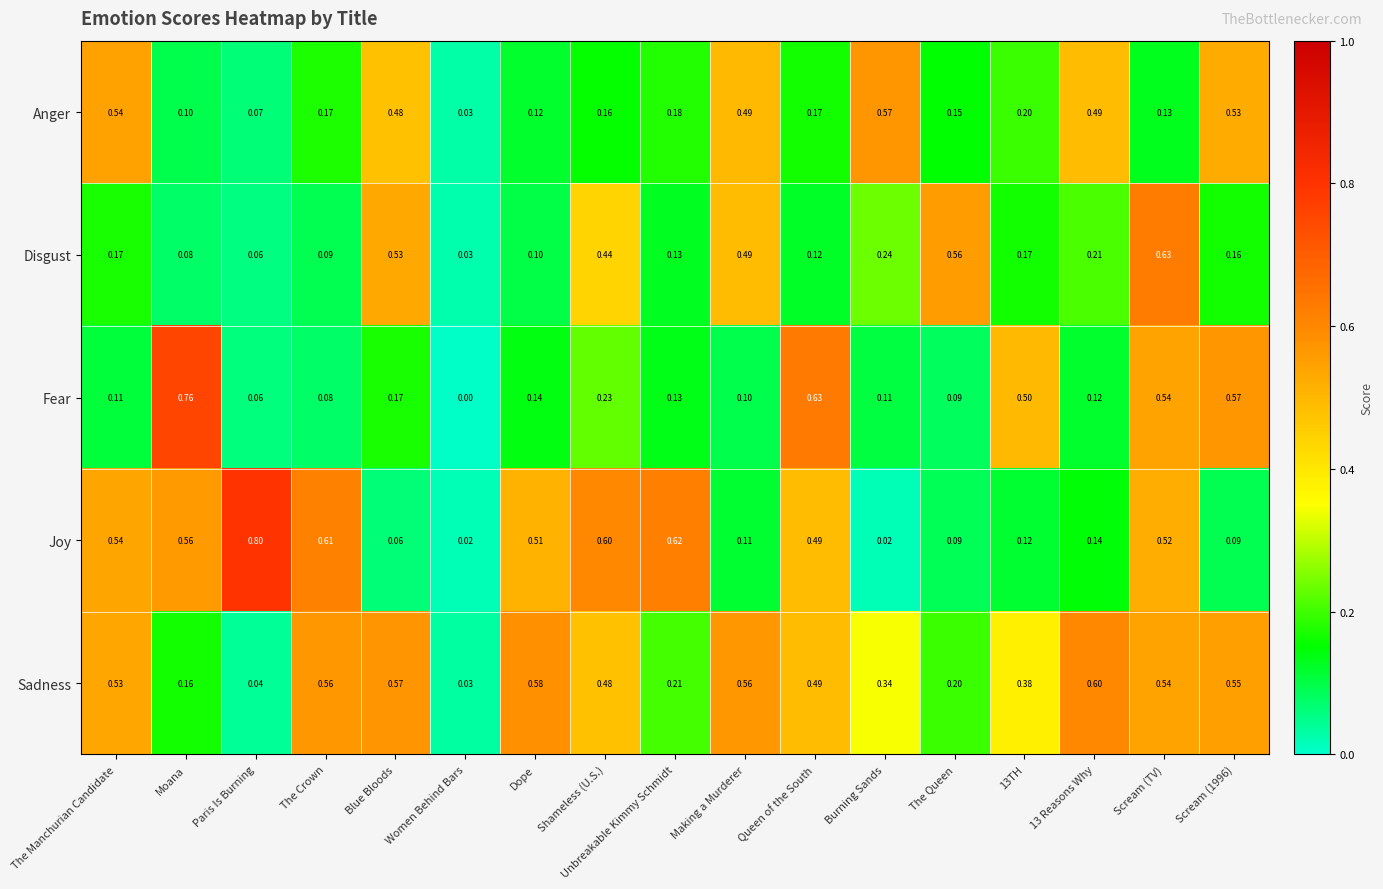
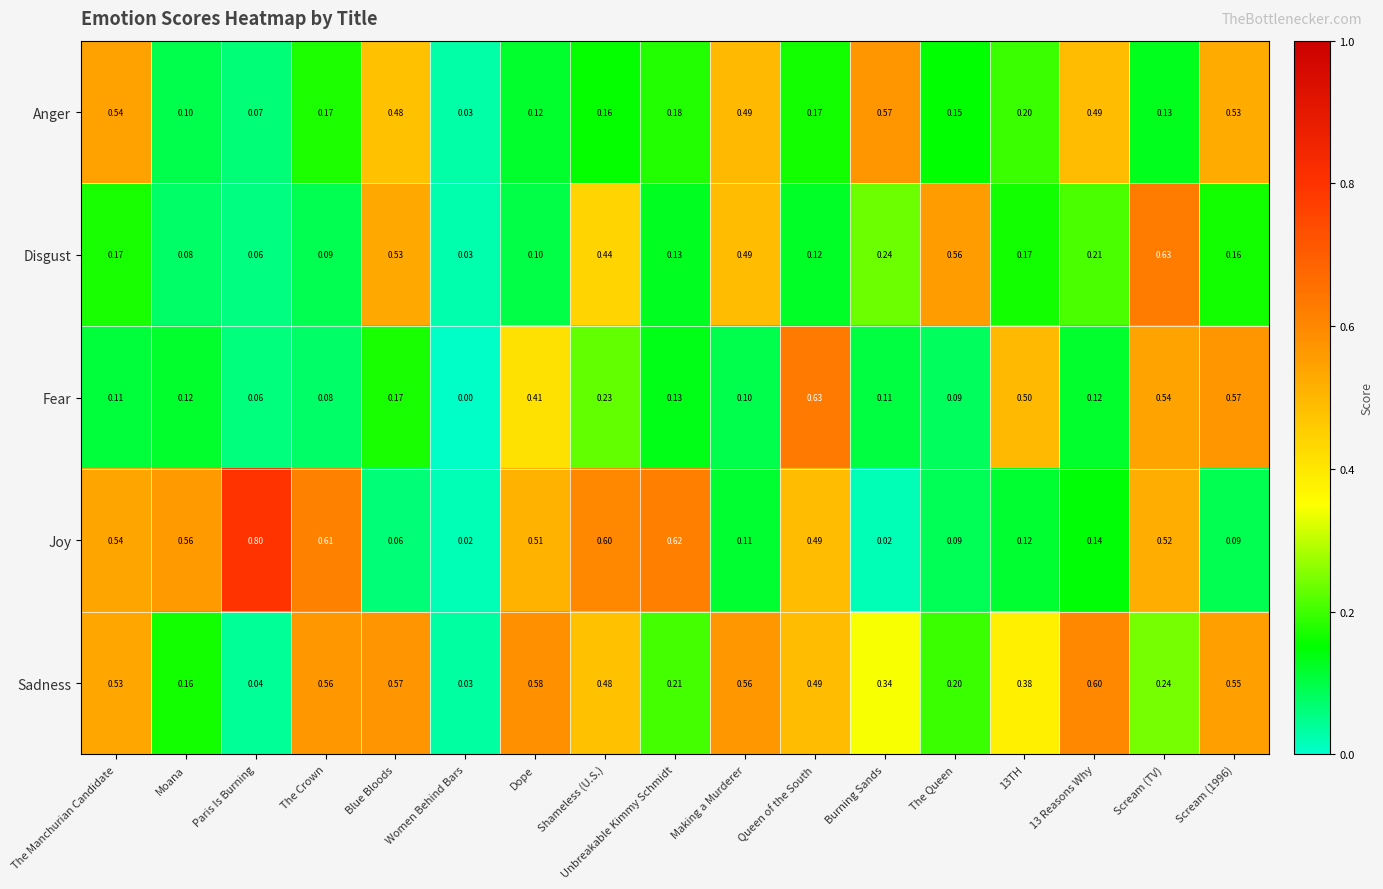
Fear, Moana: 0.76 -> 0.12
Fear, Dope: 0.14 -> 0.41
Sadness, Scream (TV): 0.54 -> 0.24
